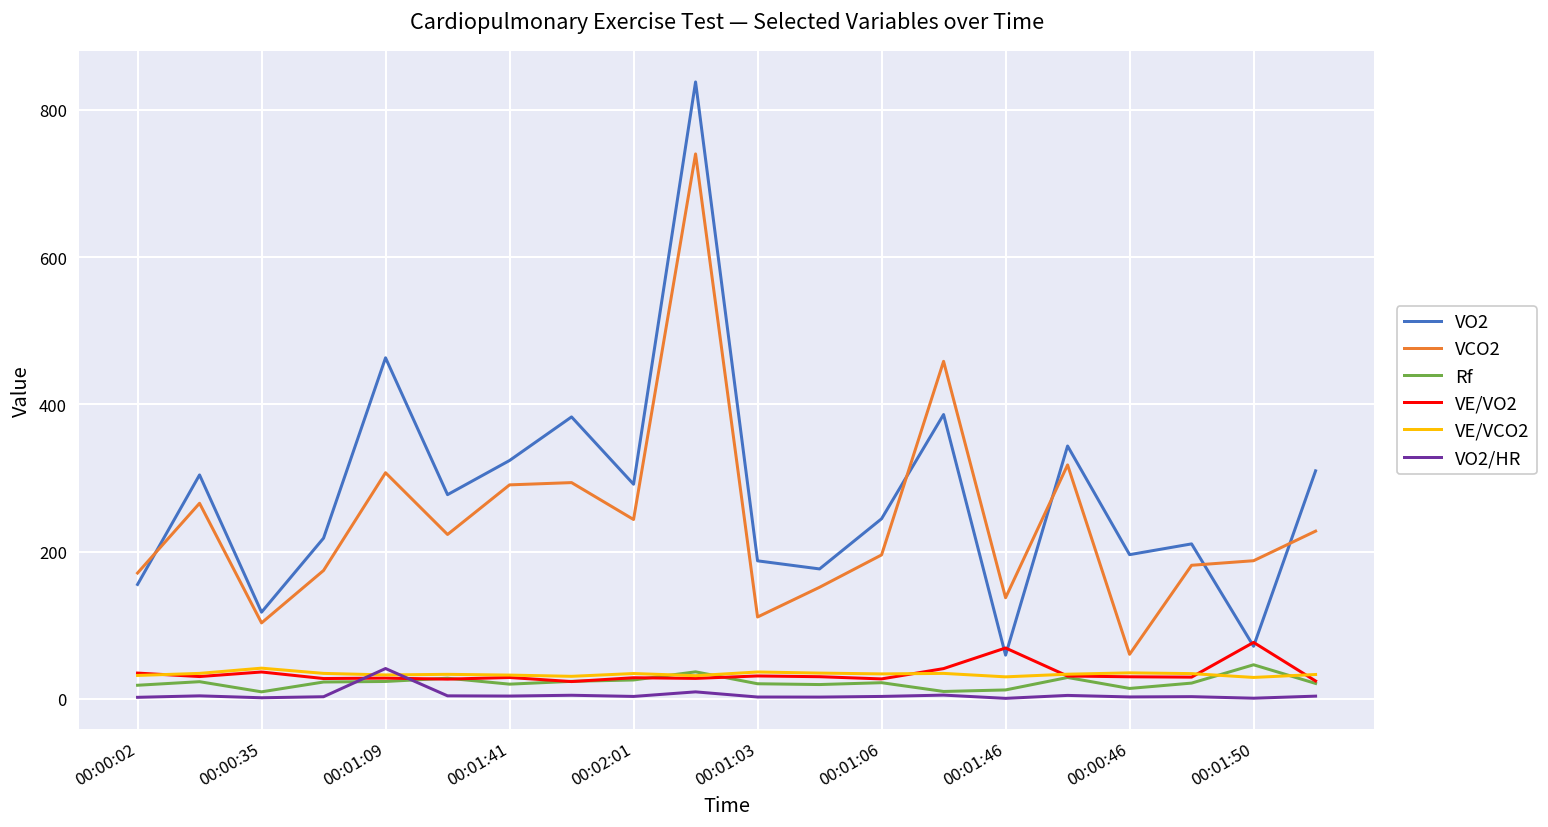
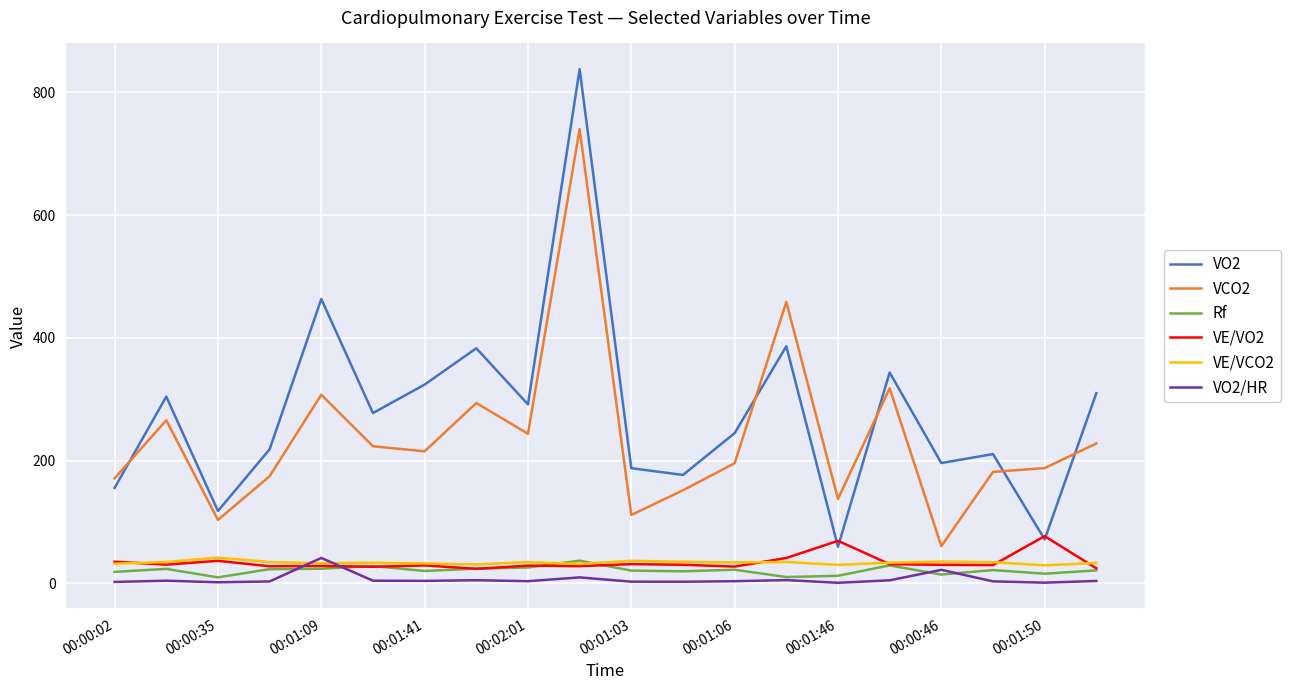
VCO2, 00:01:41: 290 -> 210
VO2/HR, 00:00:46: 0 -> 20
Rf, 00:01:50: 50 -> 20
